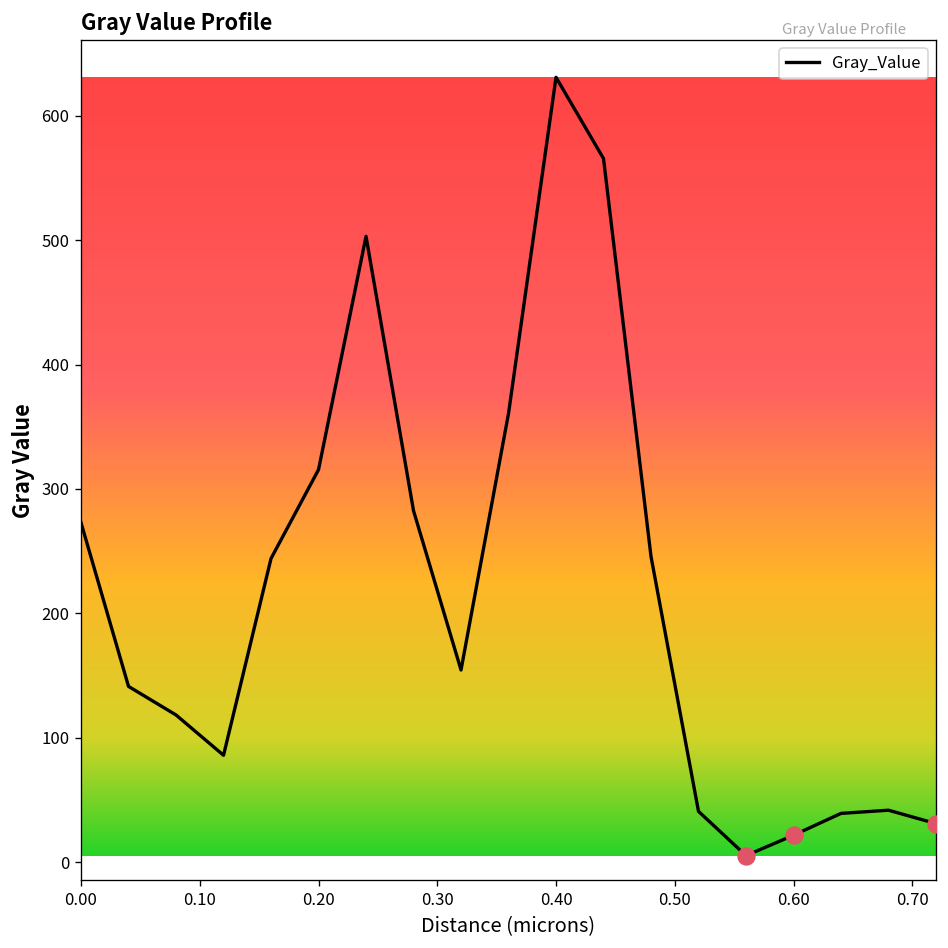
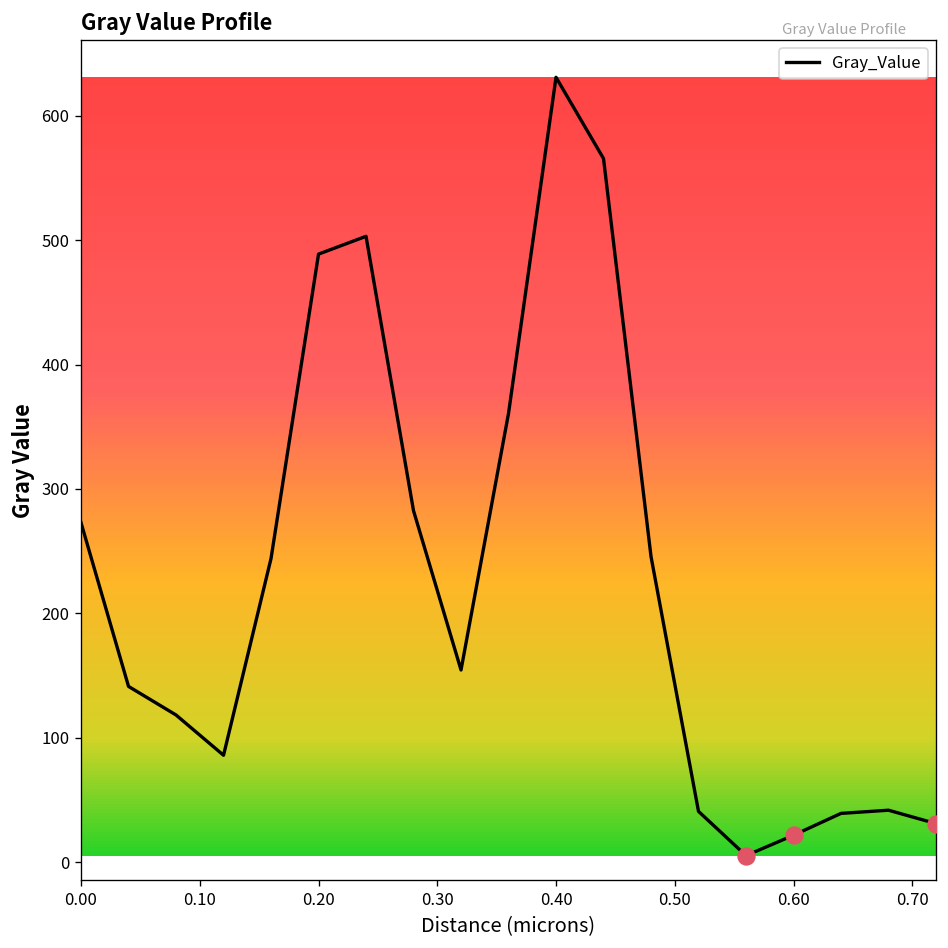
Gray_Value, 0.20: 316 -> 489
